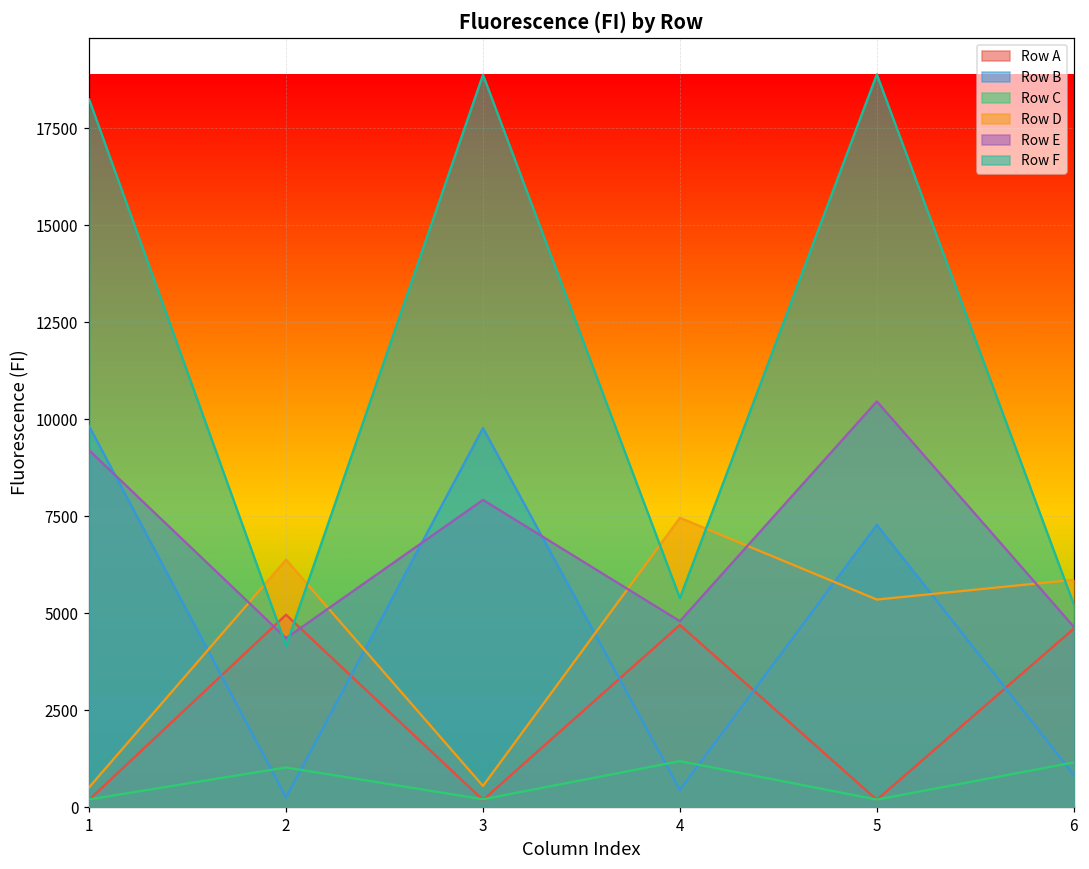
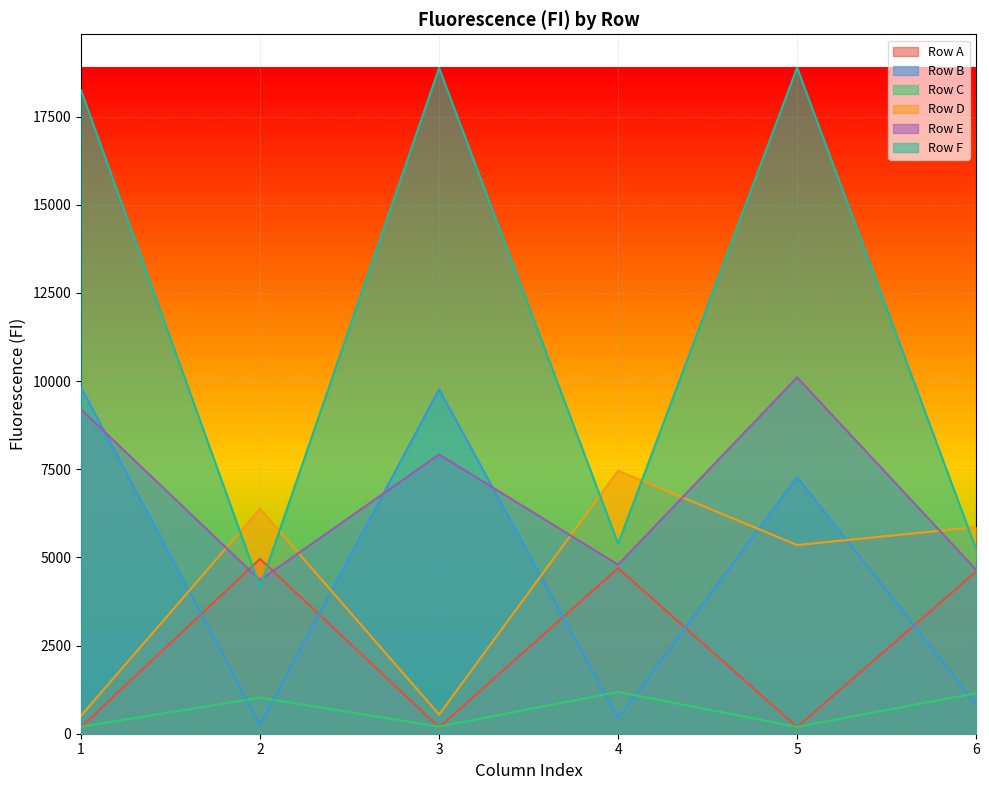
Row E, 5: 10500 -> 10100
